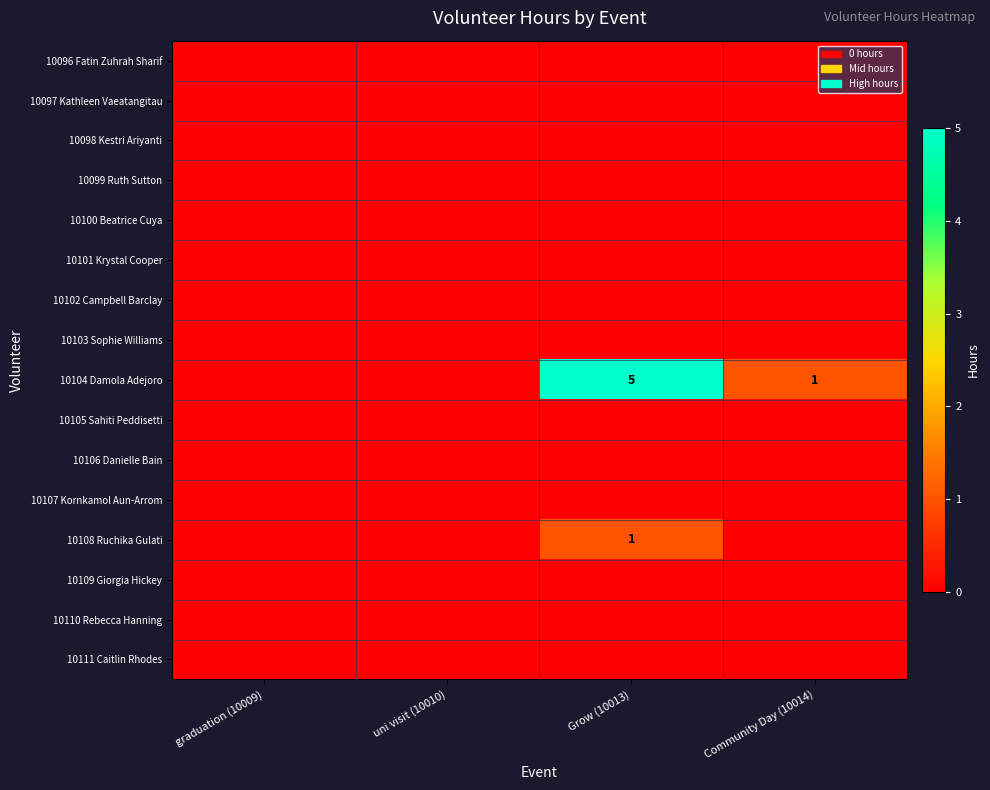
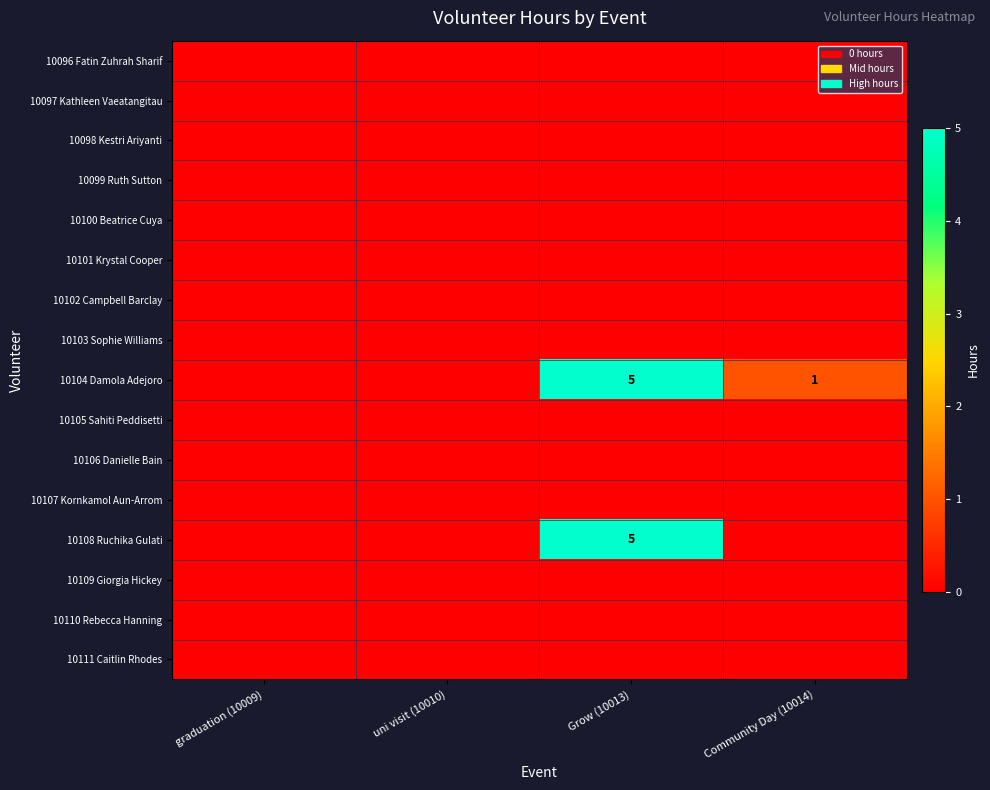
10108 Ruchika Gulati, Grow (10013): 1 -> 5
